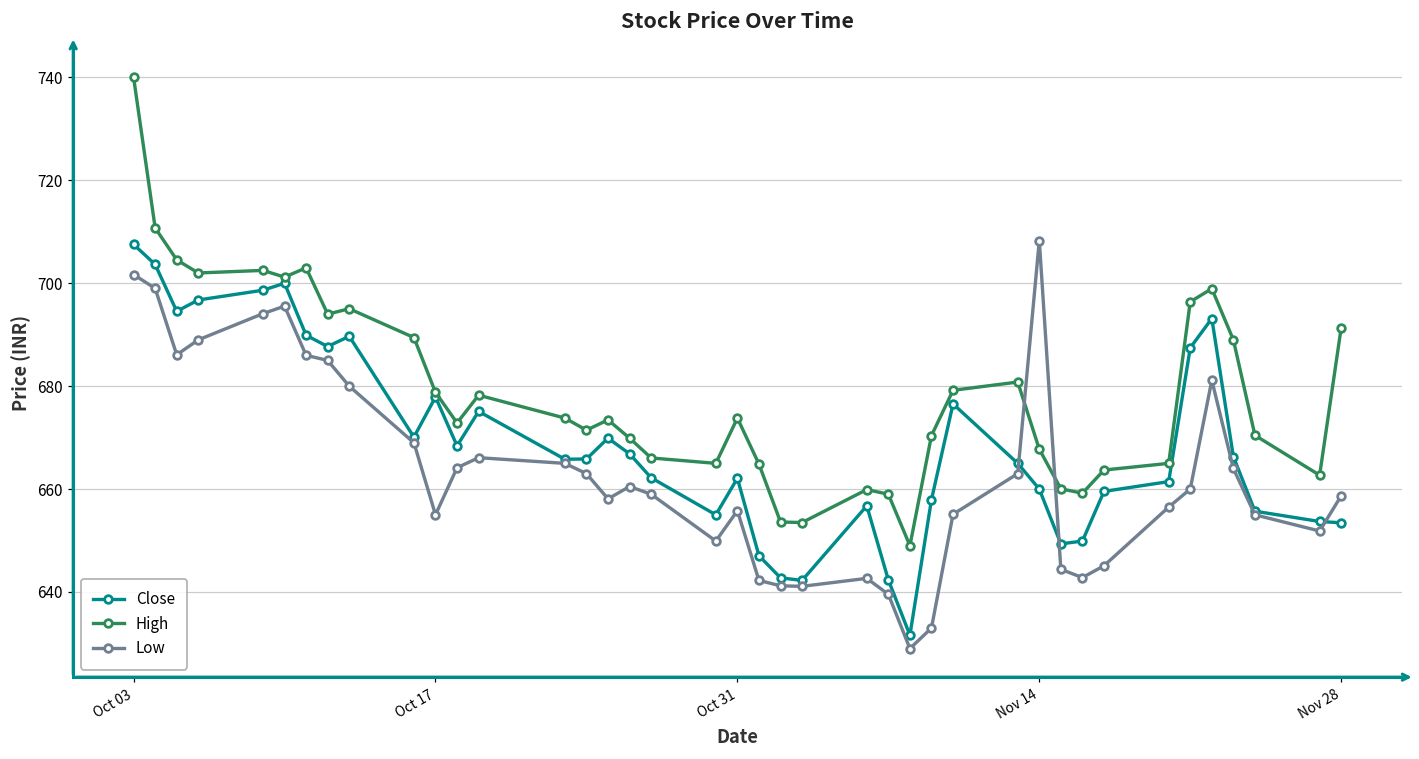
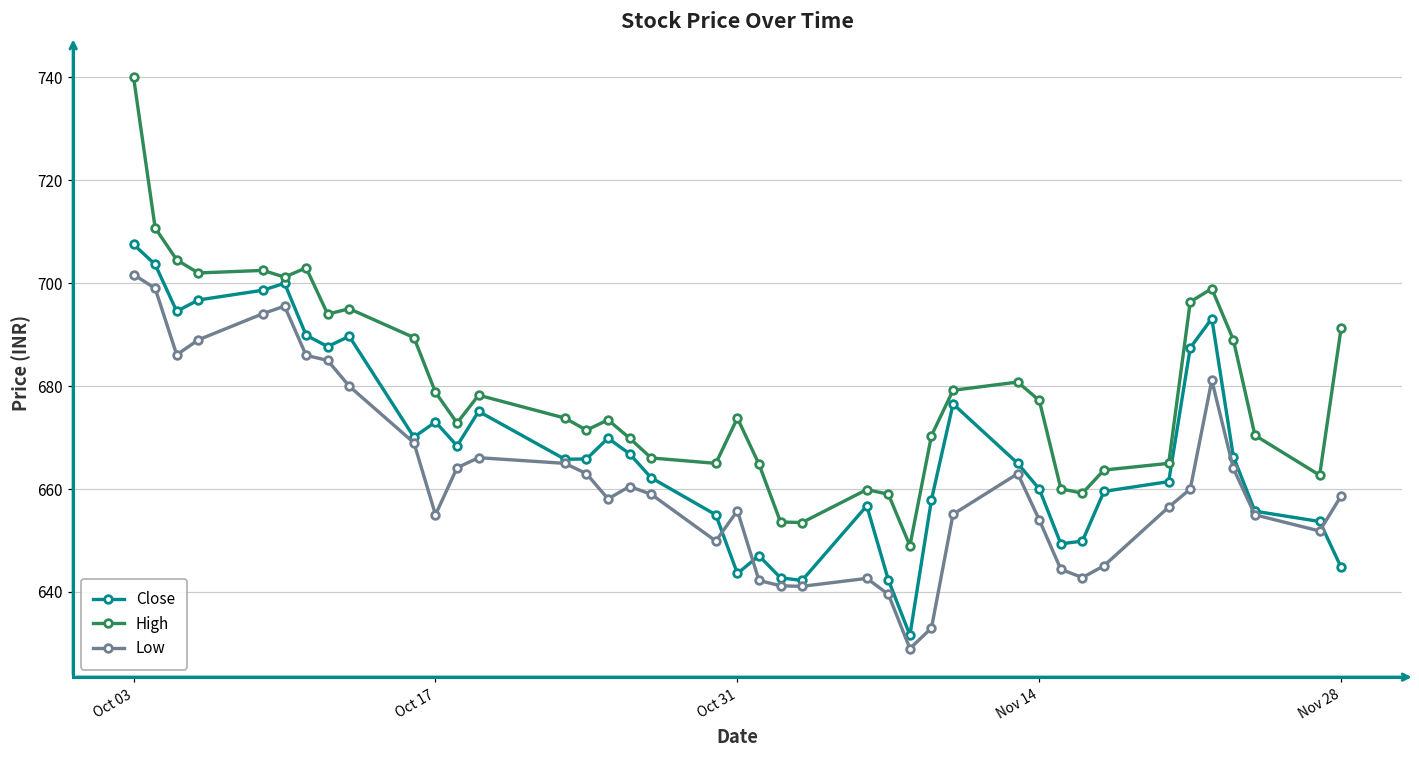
Close, Oct 17: 678 -> 673
Close, Oct 31: 662 -> 644
High, Nov 14: 668 -> 677
Low, Nov 14: 708 -> 654
Close, Nov 28: 653 -> 645
